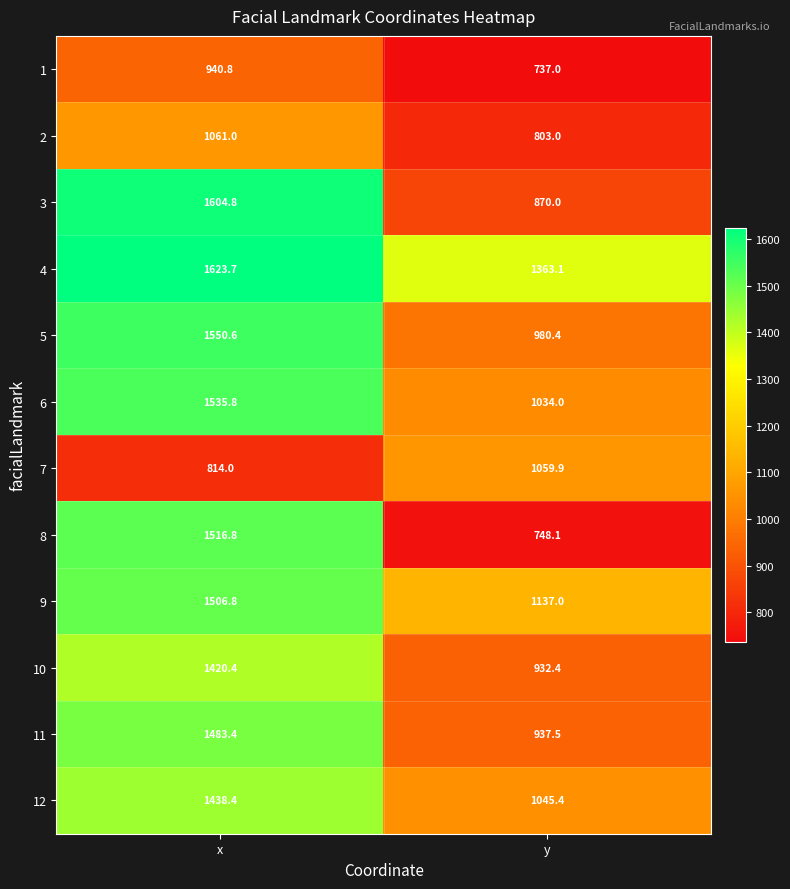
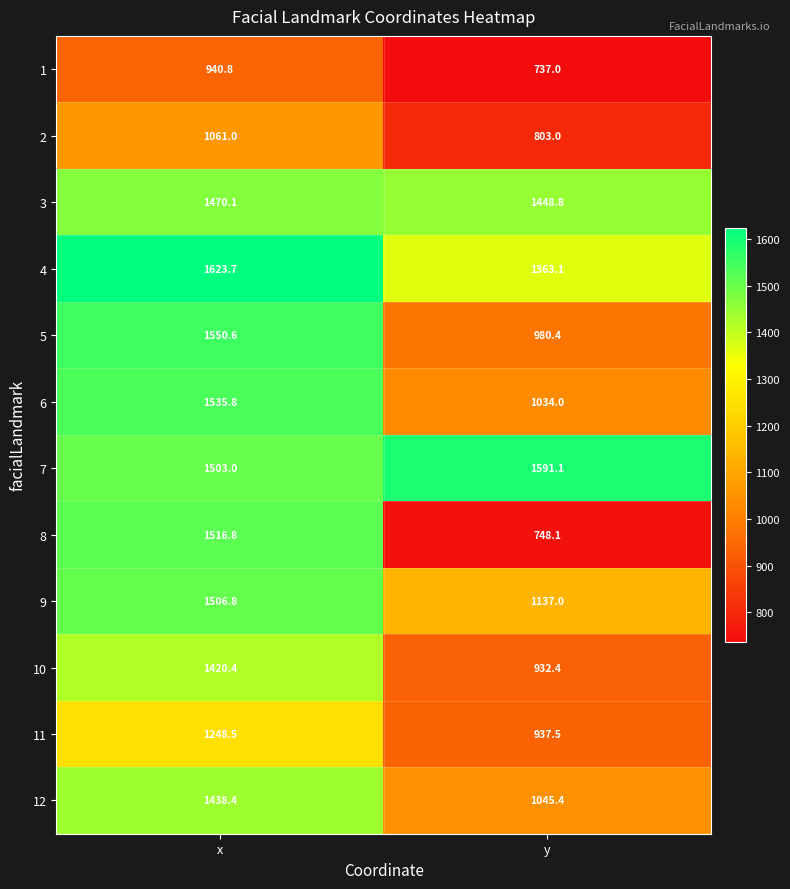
3, x: 1604.8 -> 1470.1
3, y: 870.0 -> 1448.8
7, x: 814.0 -> 1503.0
7, y: 1059.9 -> 1591.1
11, x: 1483.4 -> 1248.5
